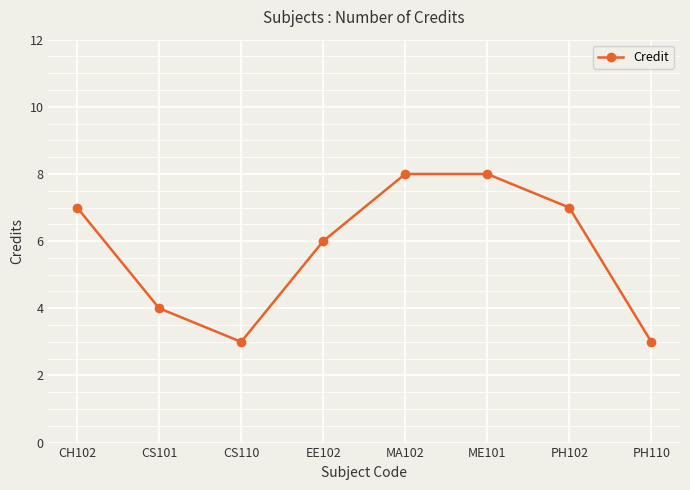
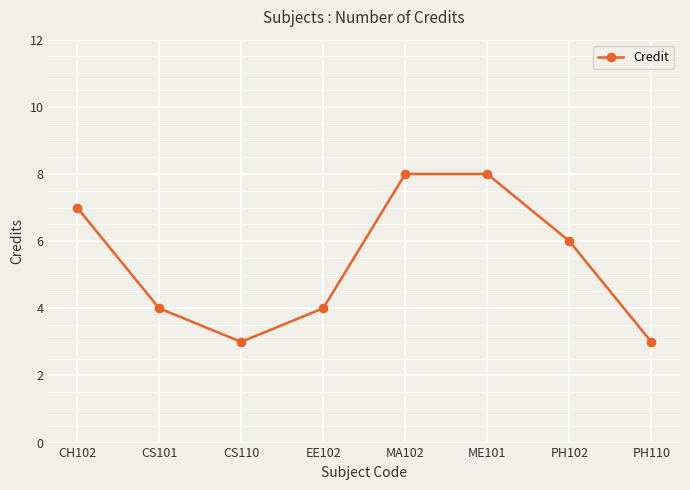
EE102: 6 -> 4
PH102: 7 -> 6
